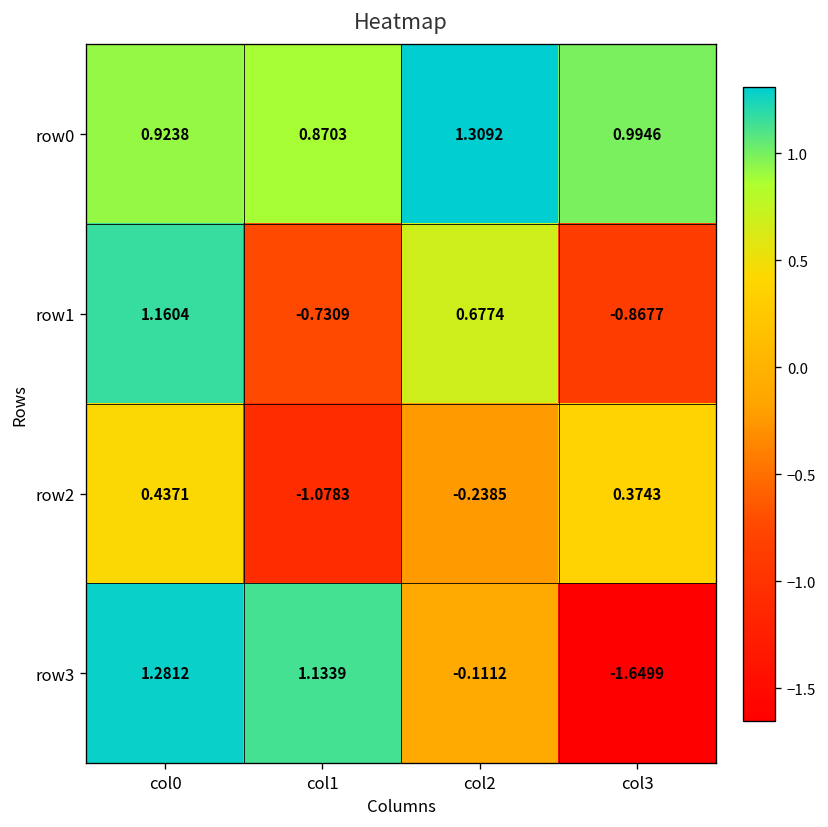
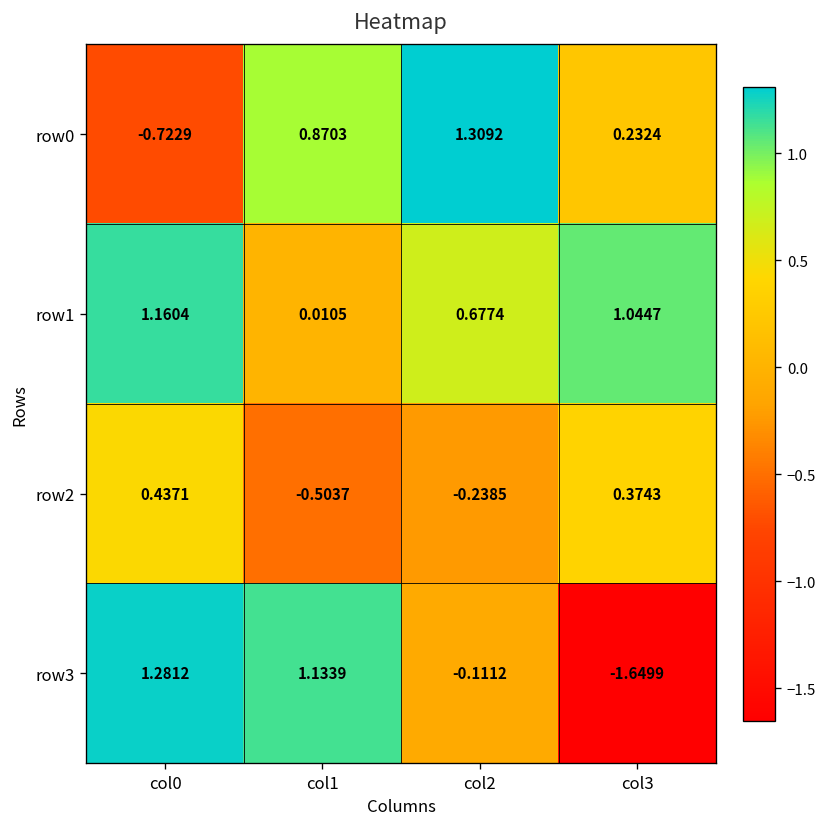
row0, col0: 0.9238 -> -0.7229
row0, col3: 0.9946 -> 0.2324
row1, col1: -0.7309 -> 0.0105
row1, col3: -0.8677 -> 1.0447
row2, col1: -1.0783 -> -0.5037
